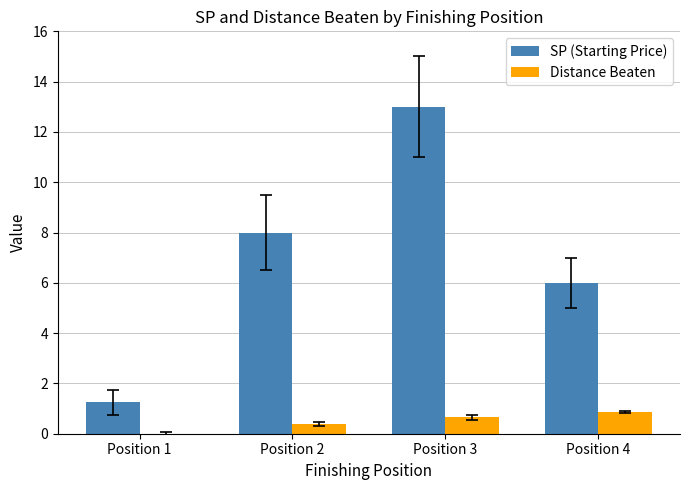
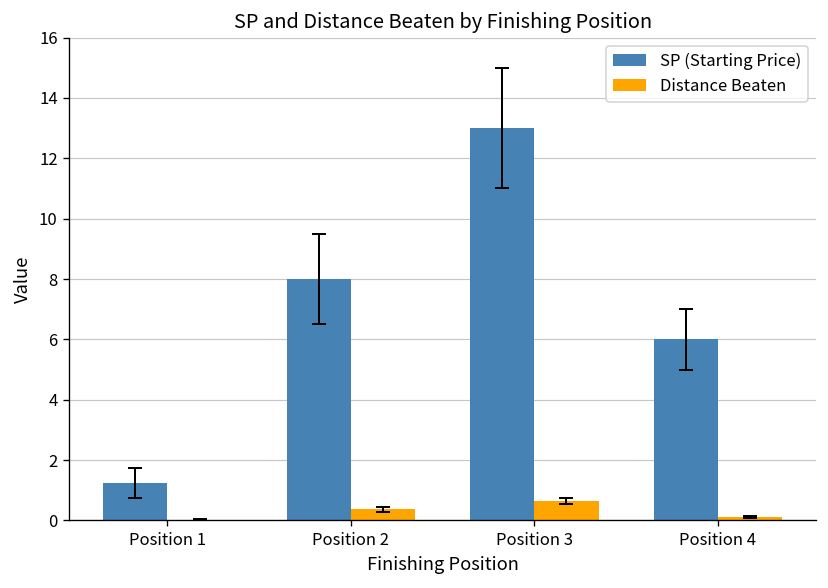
Distance Beaten, Position 4: 0.9 -> 0.1
